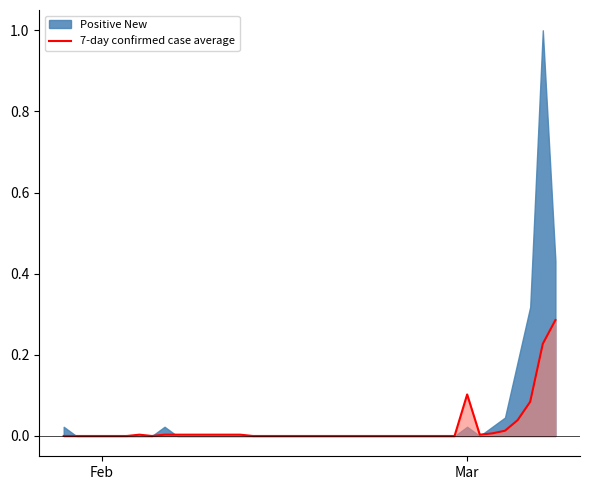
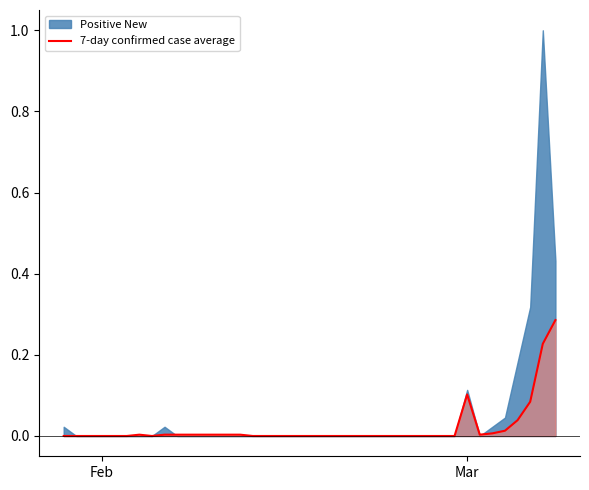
Positive New, Mar: 0.02 -> 0.11
